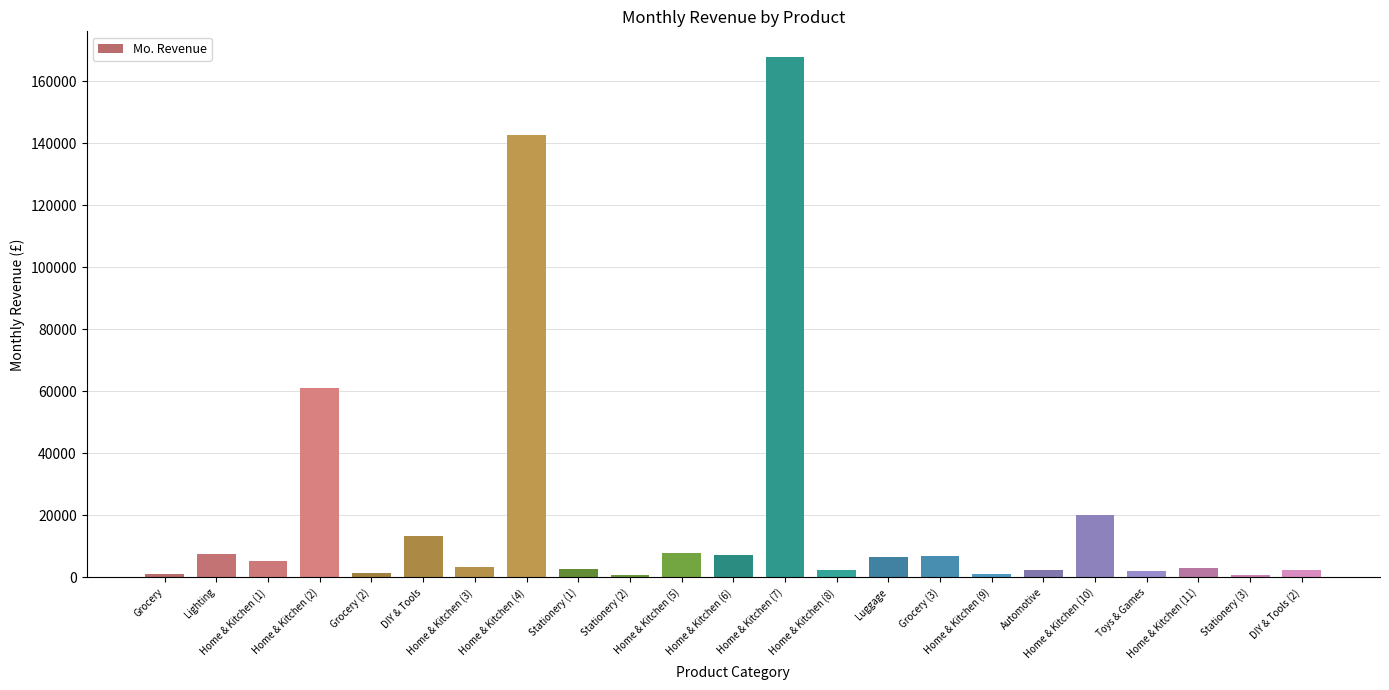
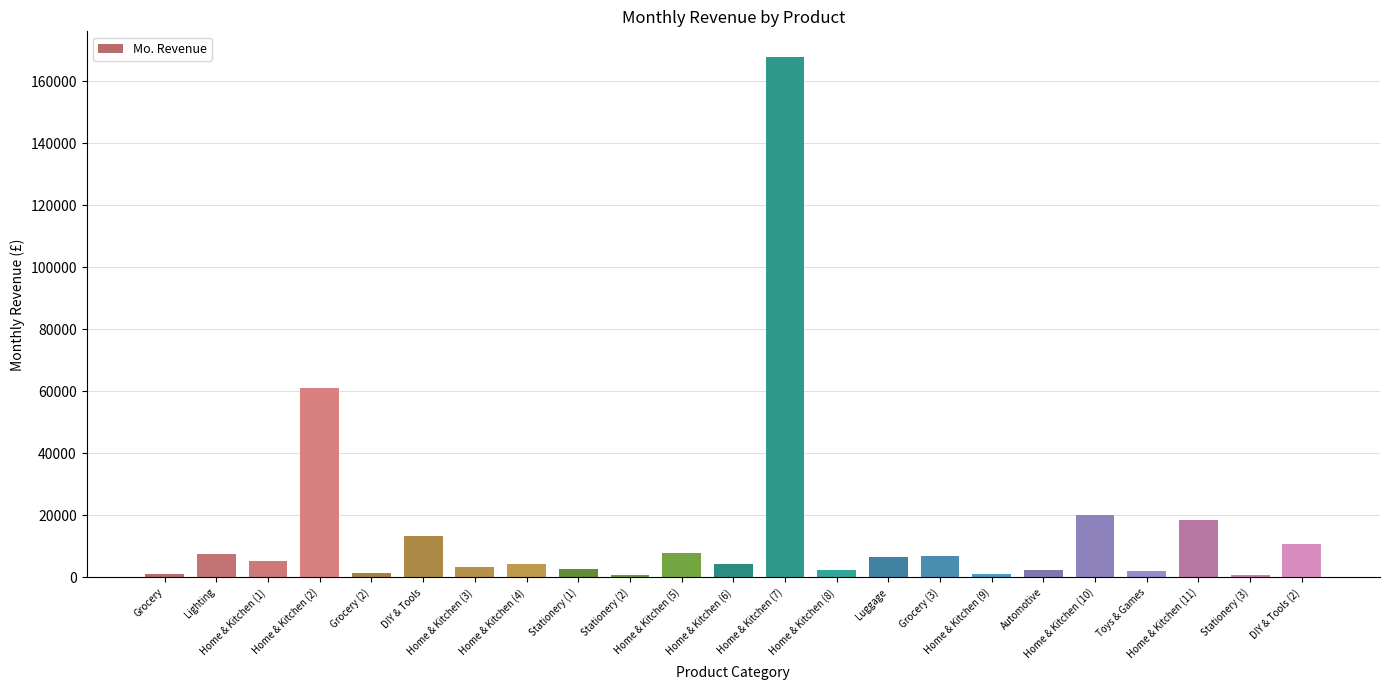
Home & Kitchen (4): 143000 -> 4000
Home & Kitchen (6): 7000 -> 4000
Home & Kitchen (11): 3000 -> 18000
DIY & Tools (2): 2000 -> 11000
